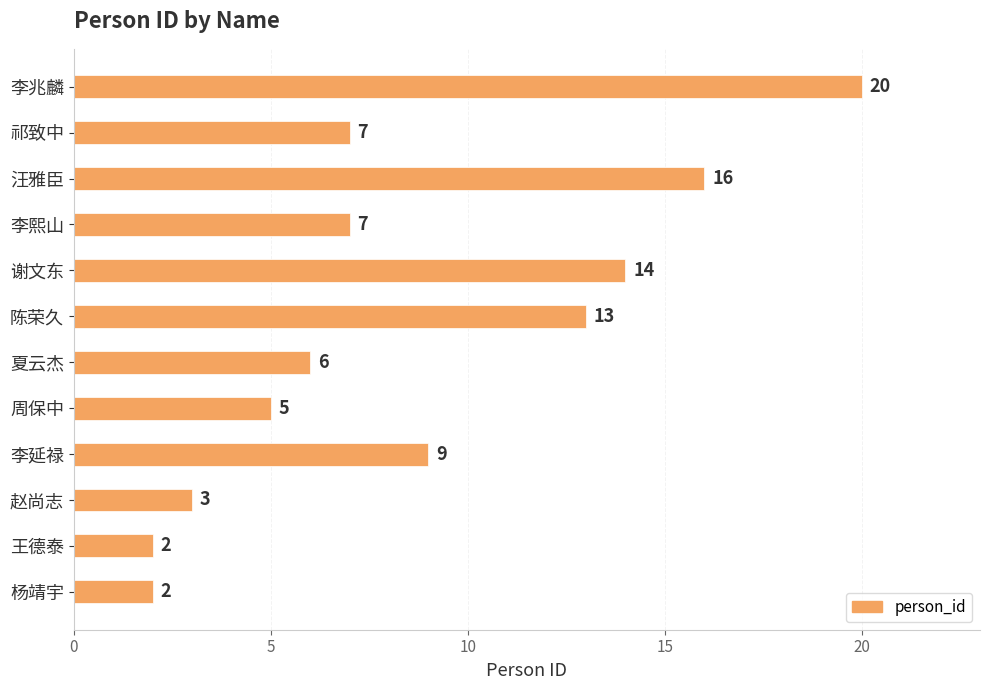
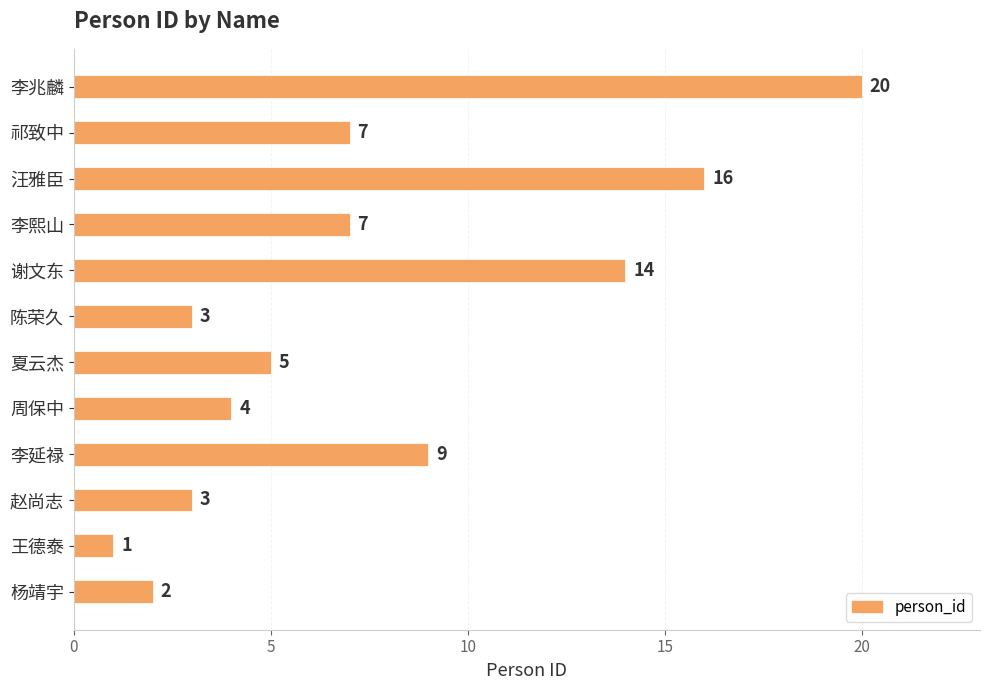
陈荣久: 13 -> 3
夏云杰: 6 -> 5
周保中: 5 -> 4
王德泰: 2 -> 1
